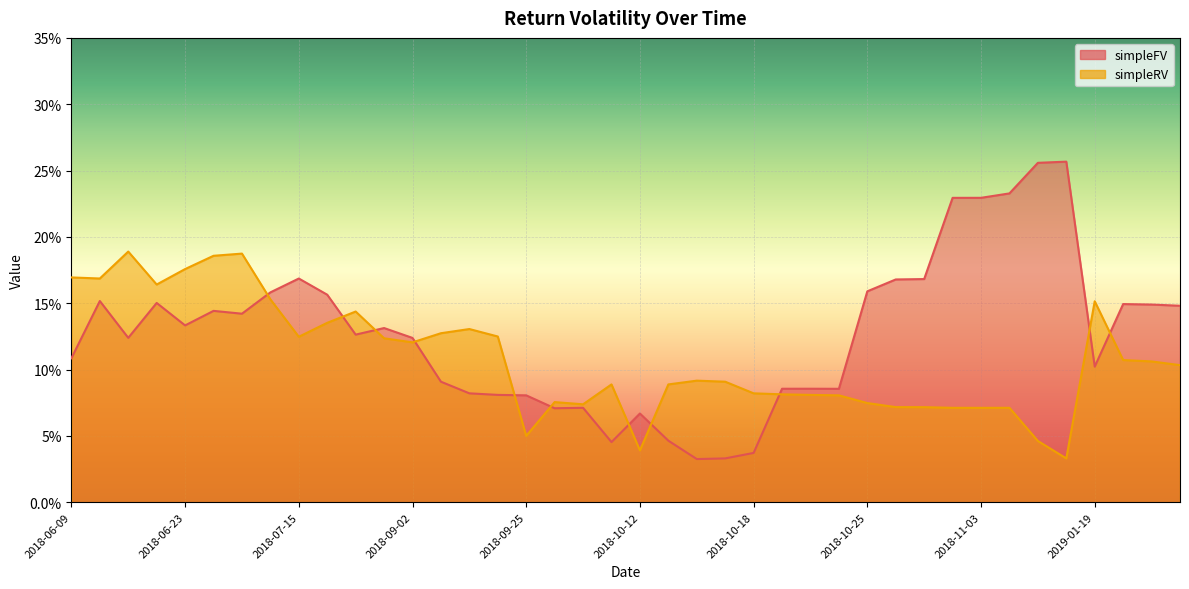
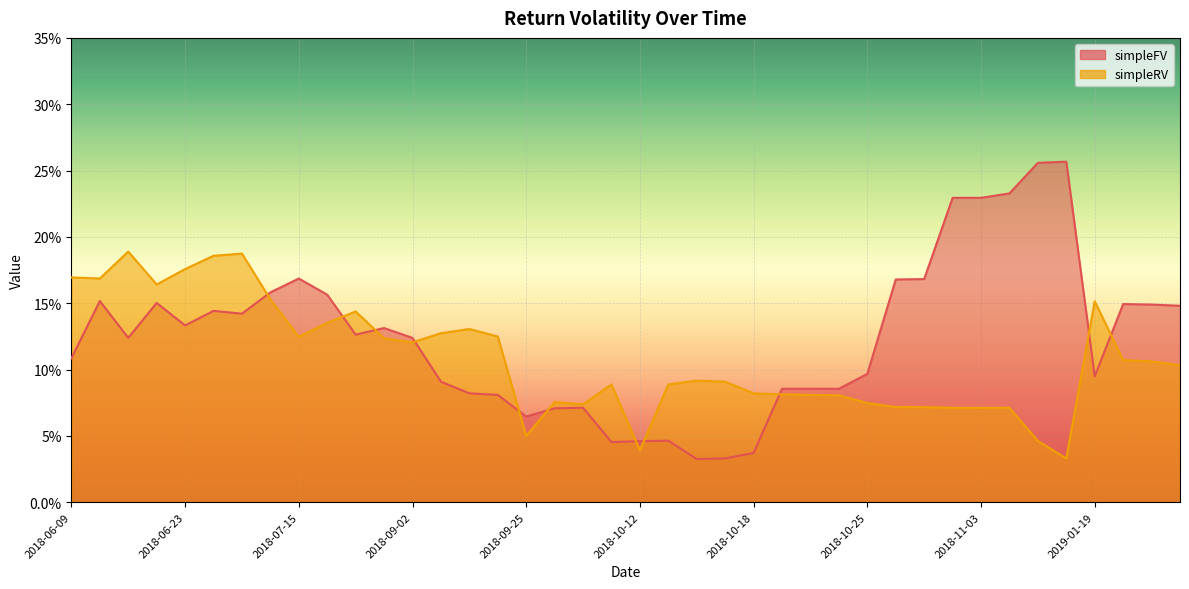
simpleFV, 2018-09-25: 8.1% -> 6.5%
simpleFV, 2018-10-12: 6.7% -> 4.6%
simpleFV, 2018-10-25: 15.9% -> 9.7%
simpleFV, 2019-01-19: 10.2% -> 9.5%
